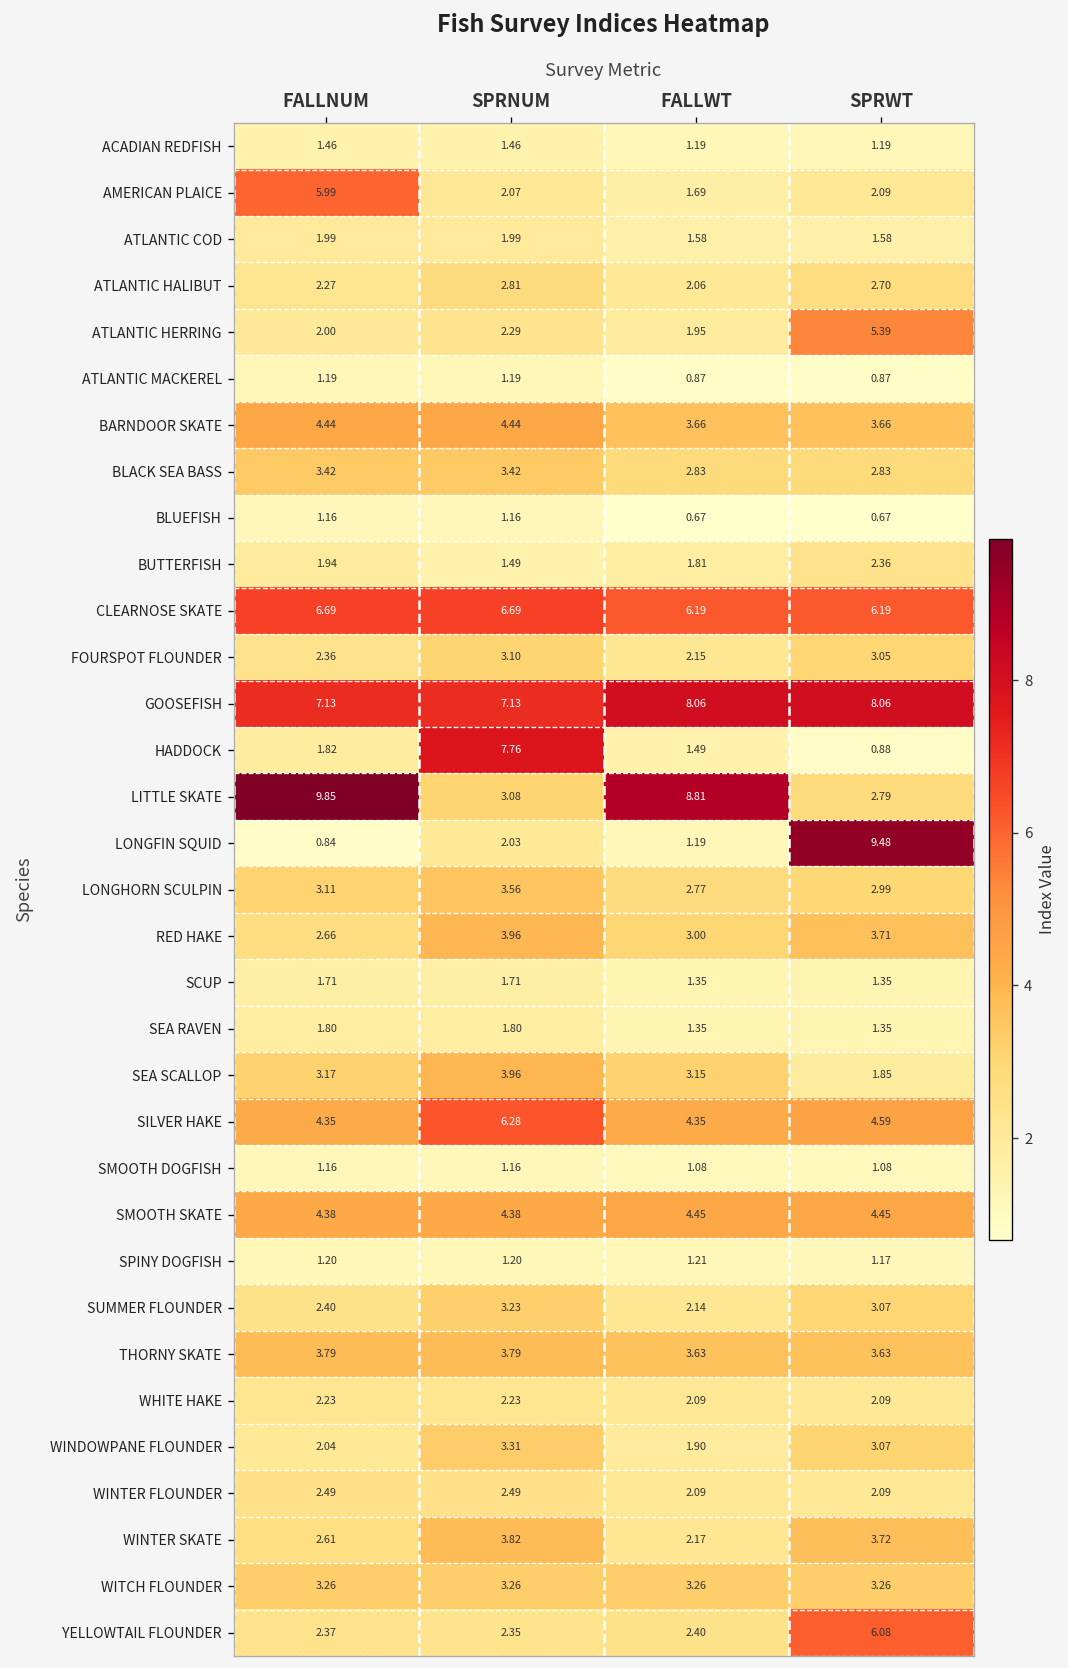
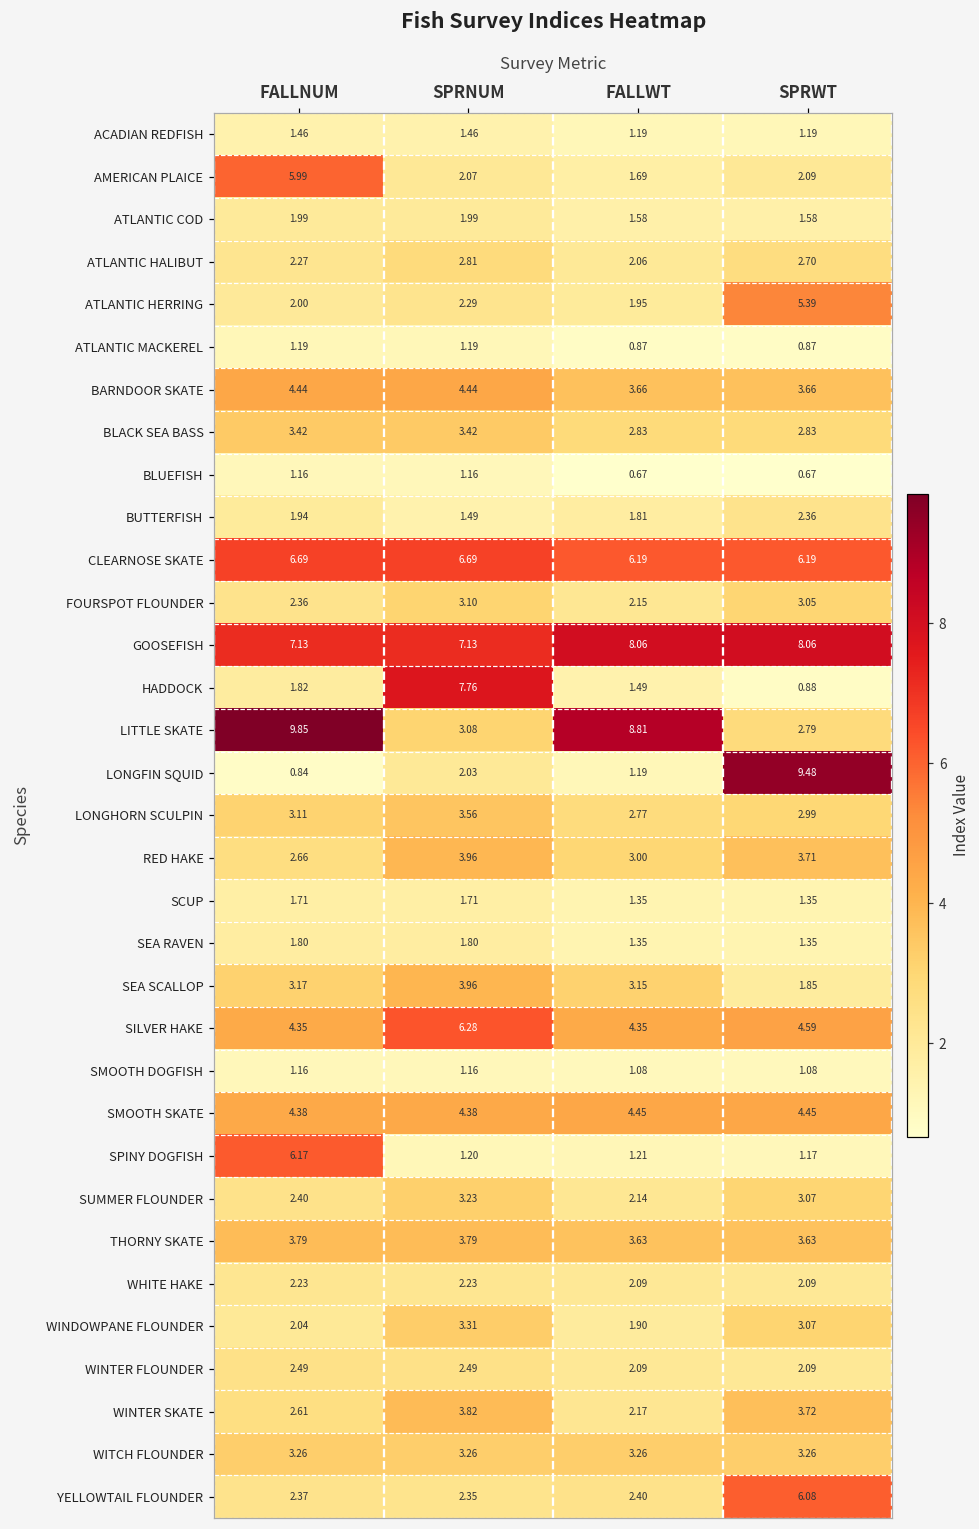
SPINY DOGFISH, FALLNUM: 1.20 -> 6.17
